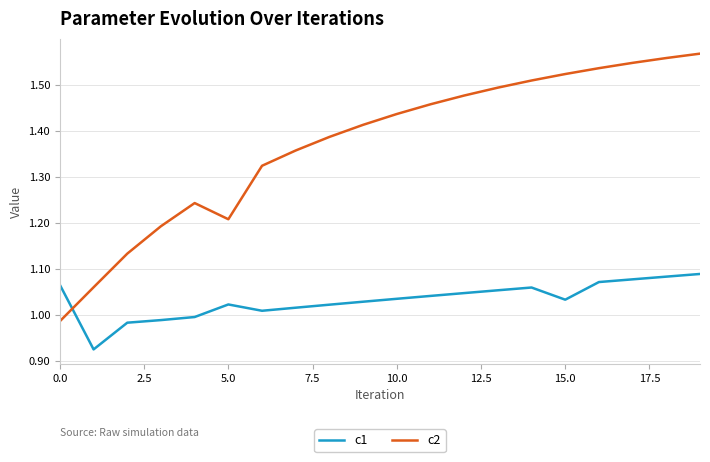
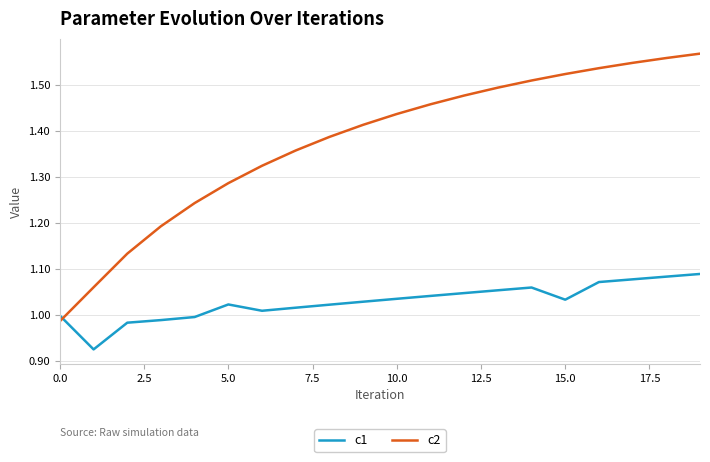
c1, 0.0: 1.07 -> 1.00
c2, 5.0: 1.21 -> 1.29
